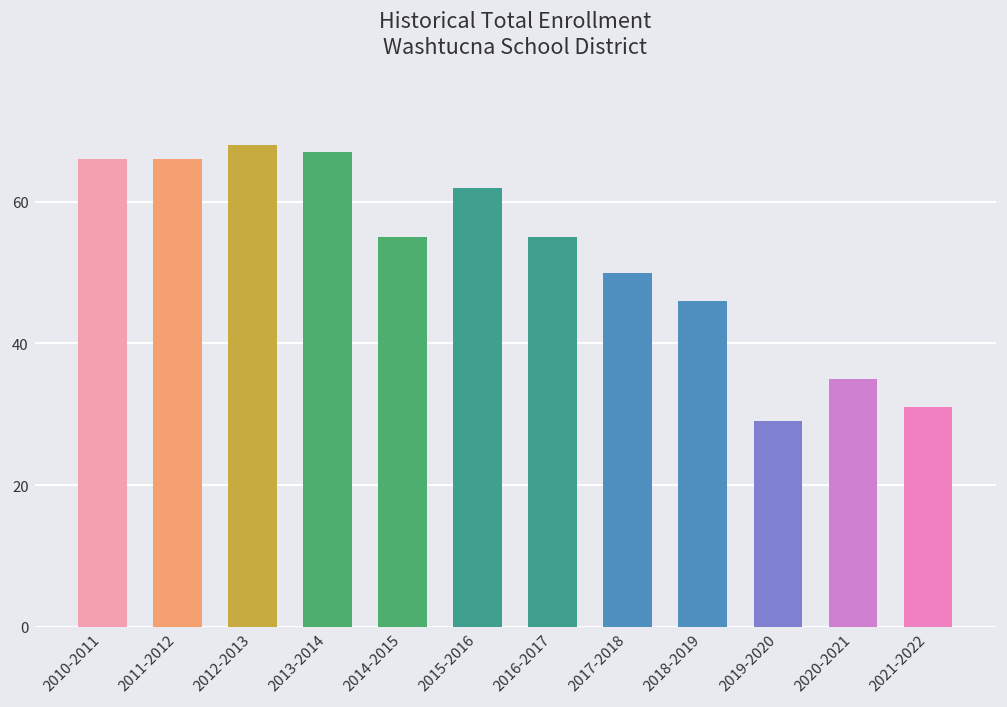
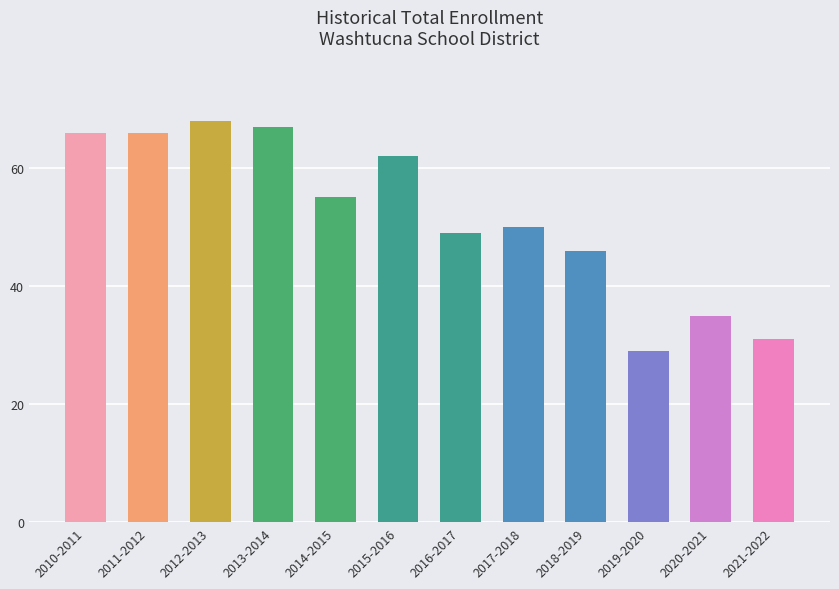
2016-2017: 55 -> 49
